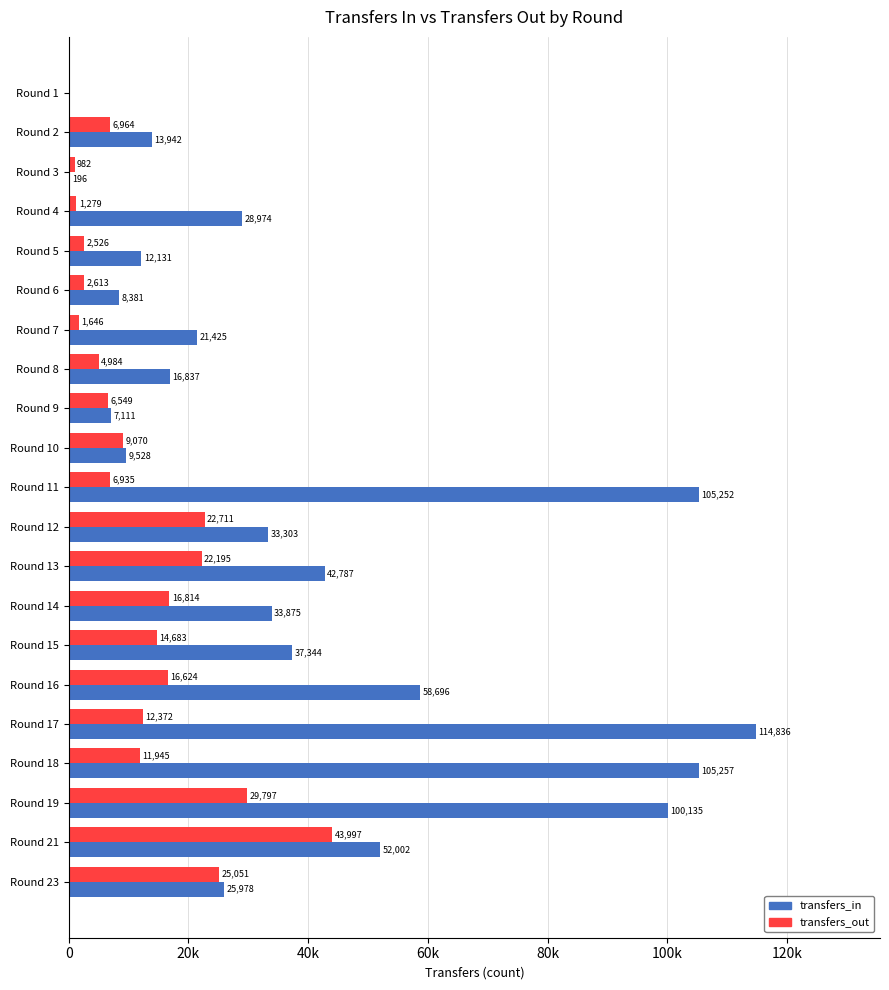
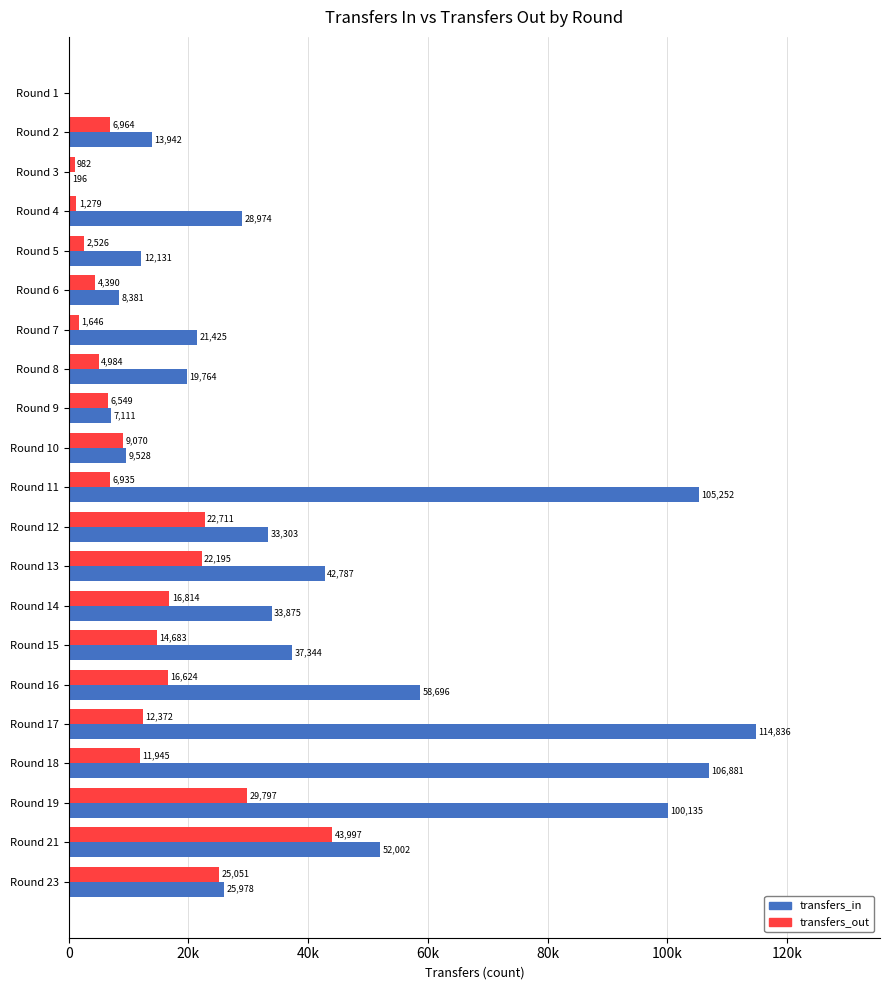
transfers_out, Round 6: 2,613 -> 4,390
transfers_in, Round 8: 16,837 -> 19,764
transfers_in, Round 18: 105,257 -> 106,881
